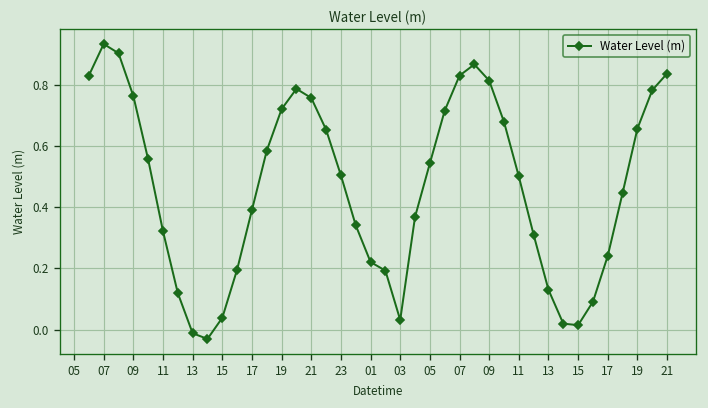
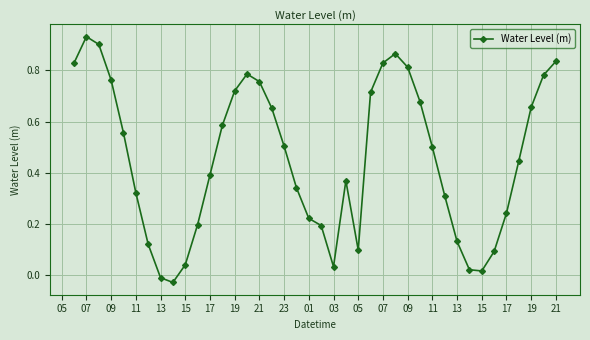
05: 0.54 -> 0.10
